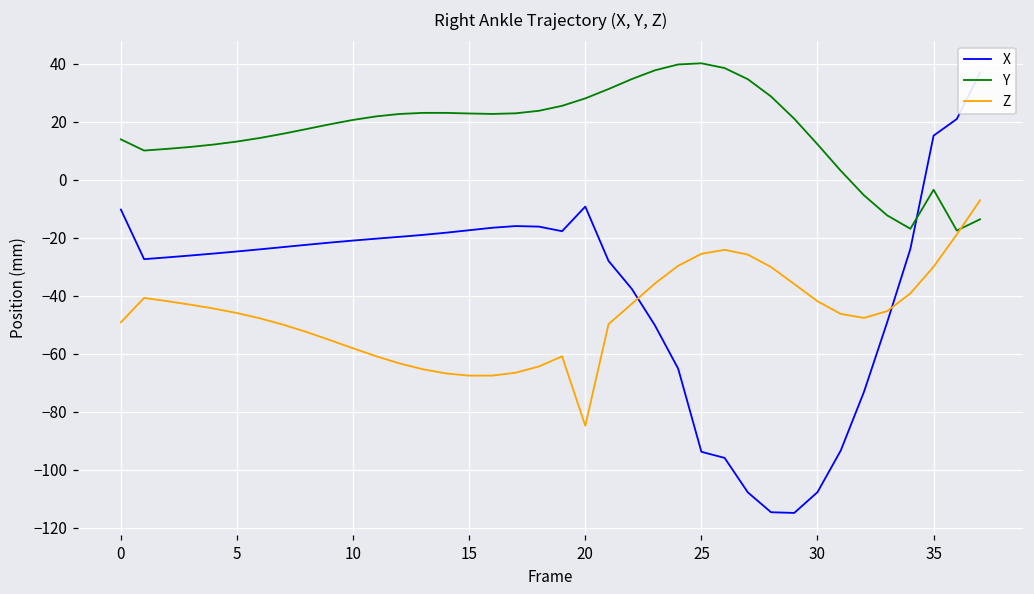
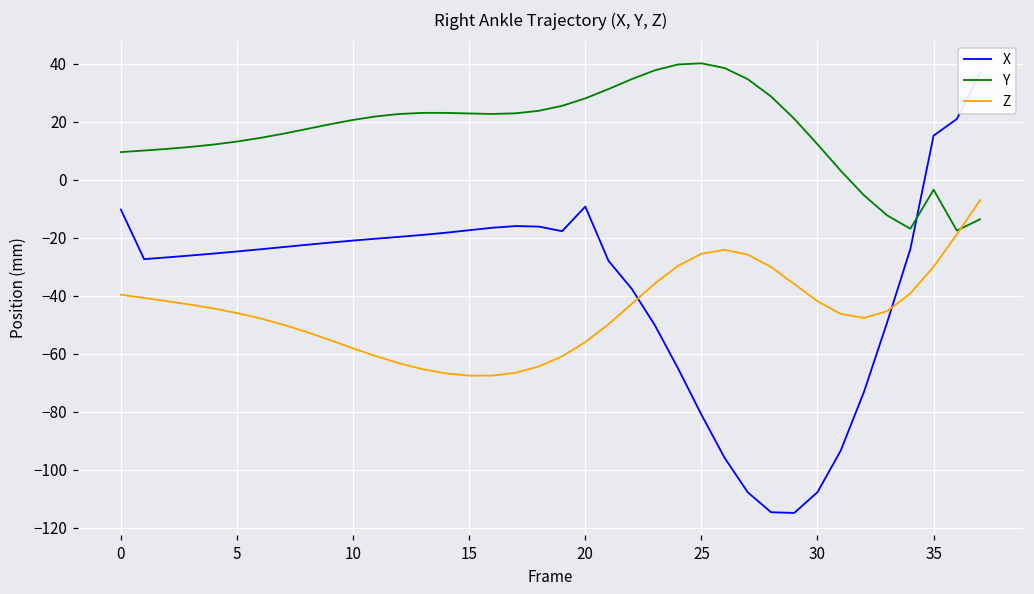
Y, 0: 14 -> 10
Z, 0: -49 -> -40
Z, 20: -85 -> -56
X, 25: -94 -> -81
